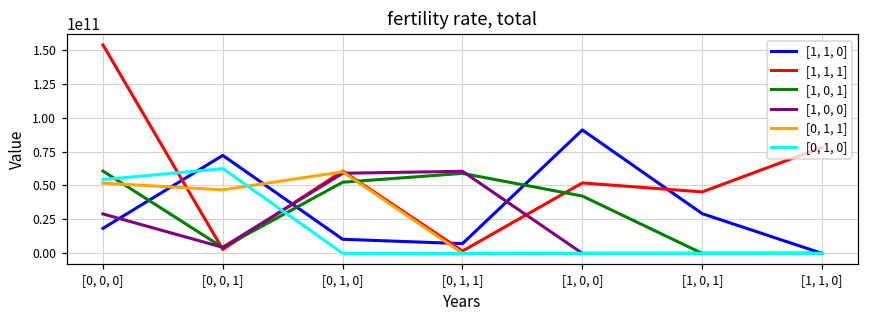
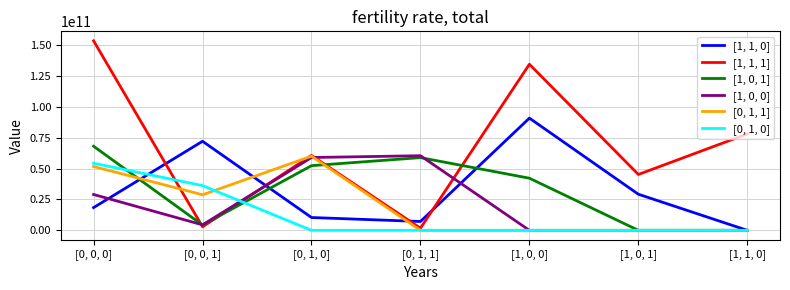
[1, 0, 1], [0, 0, 0]: 61000000000 -> 68000000000
[0, 1, 1], [0, 0, 1]: 47000000000 -> 29000000000
[0, 1, 0], [0, 0, 1]: 62000000000 -> 36000000000
[1, 1, 1], [1, 0, 0]: 52000000000 -> 135000000000
